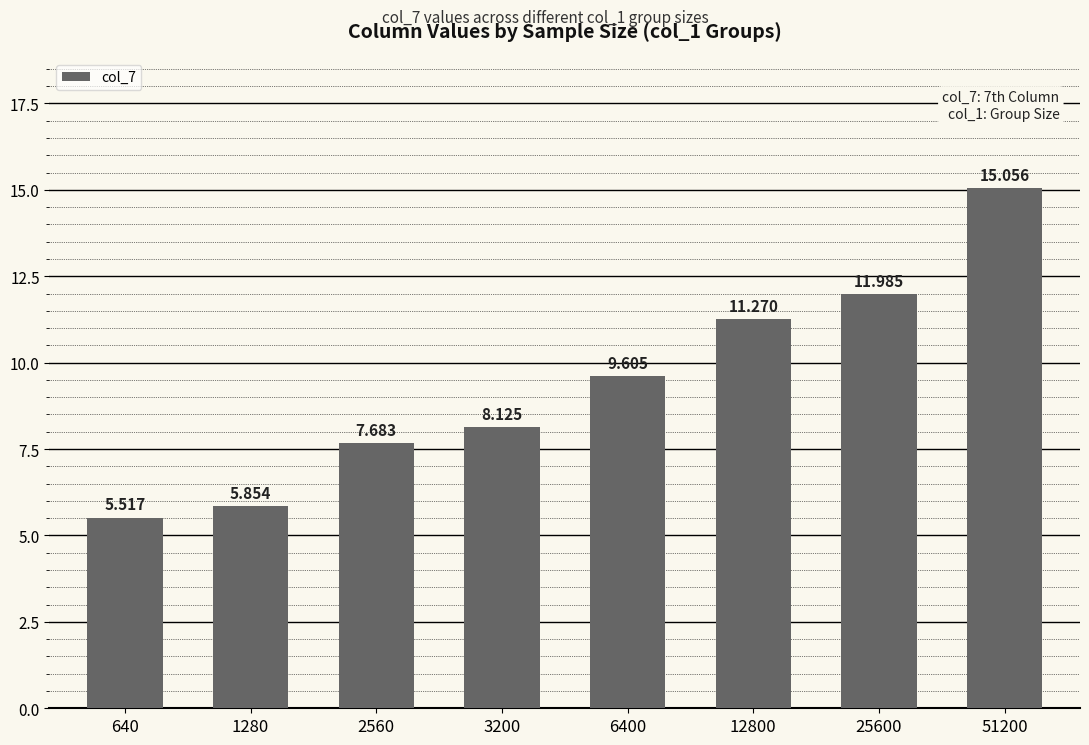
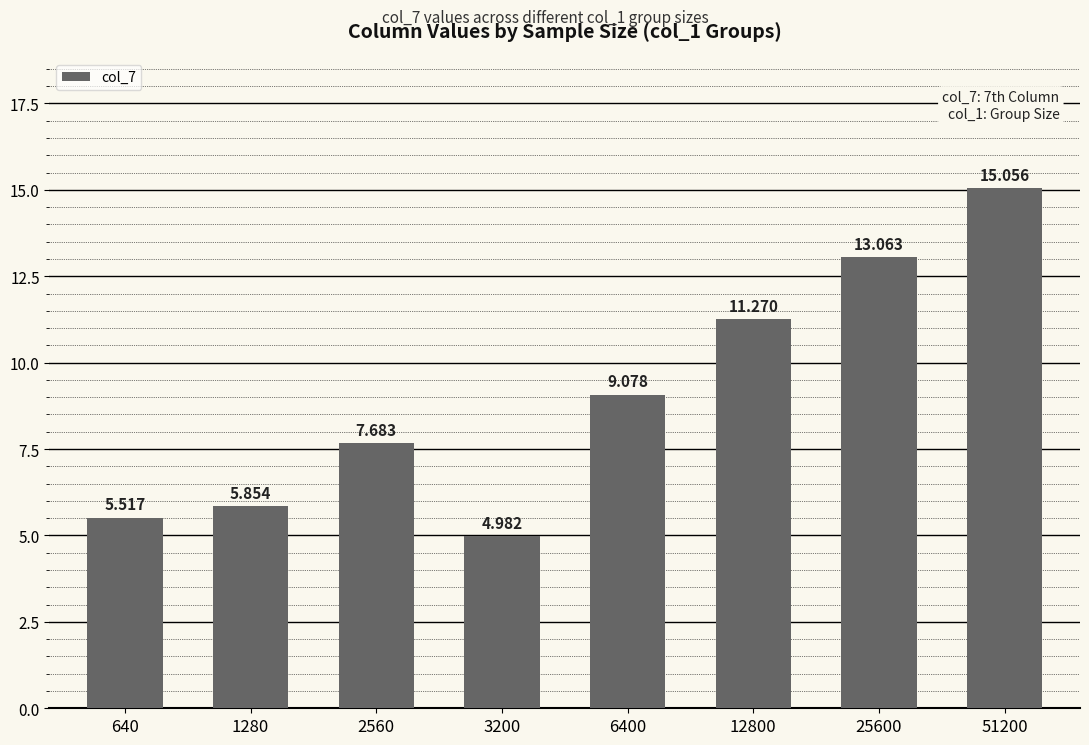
3200: 8.125 -> 4.982
6400: 9.605 -> 9.078
25600: 11.985 -> 13.063
